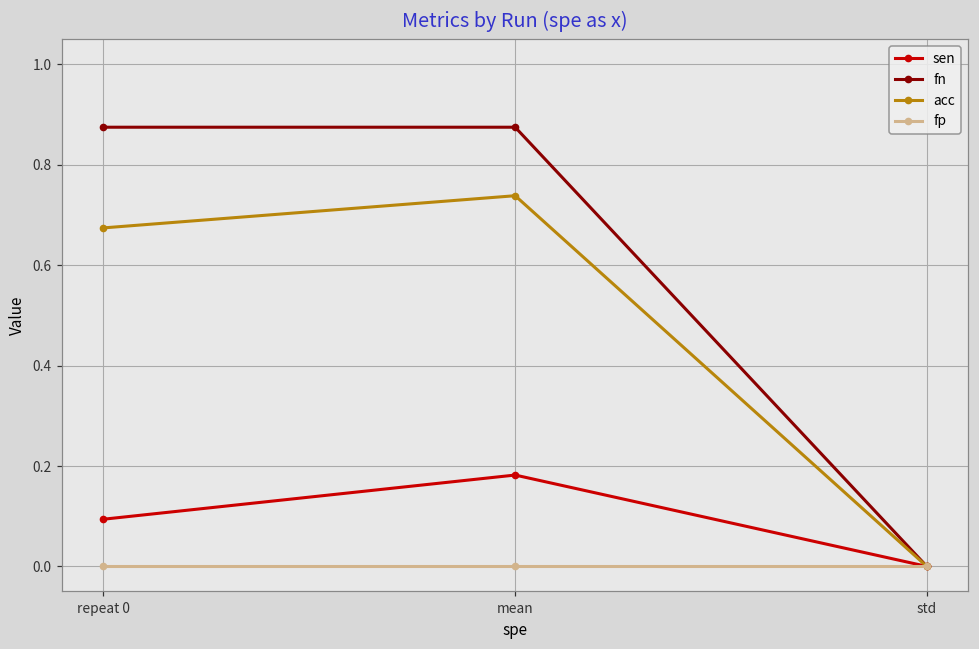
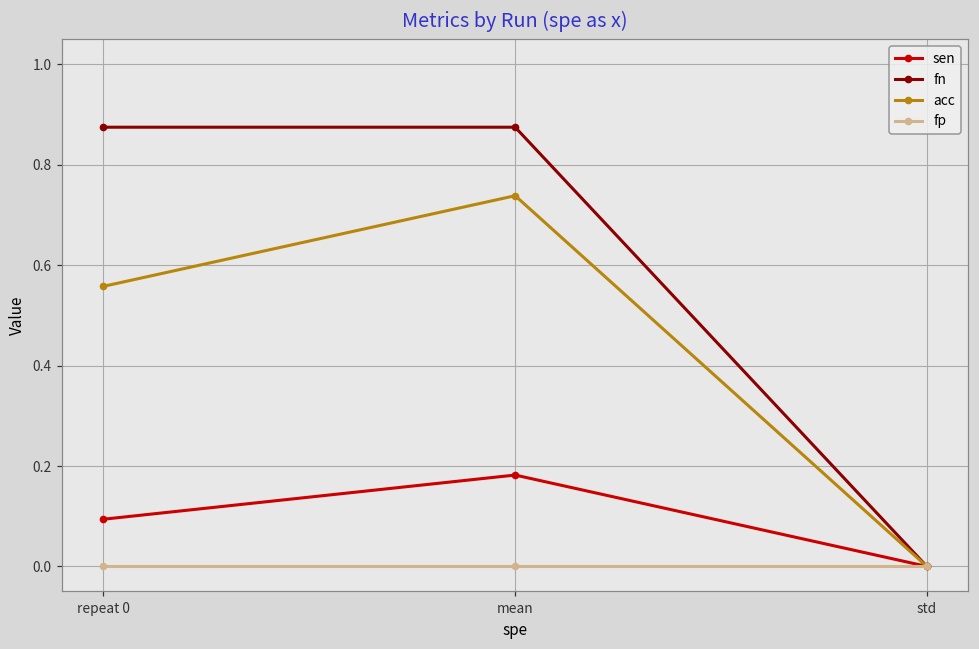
acc, repeat 0: 0.67 -> 0.56
